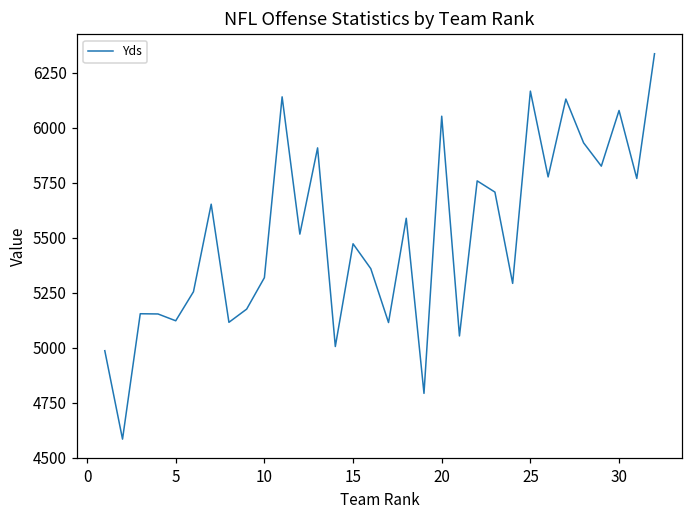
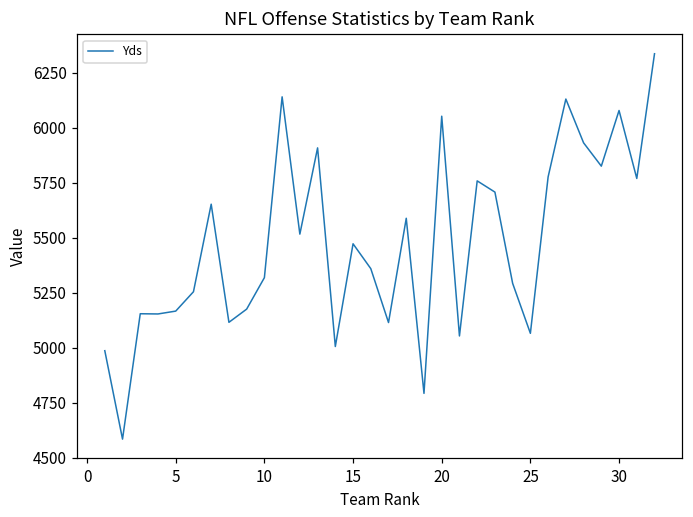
5: 5120 -> 5170
25: 6170 -> 5070
